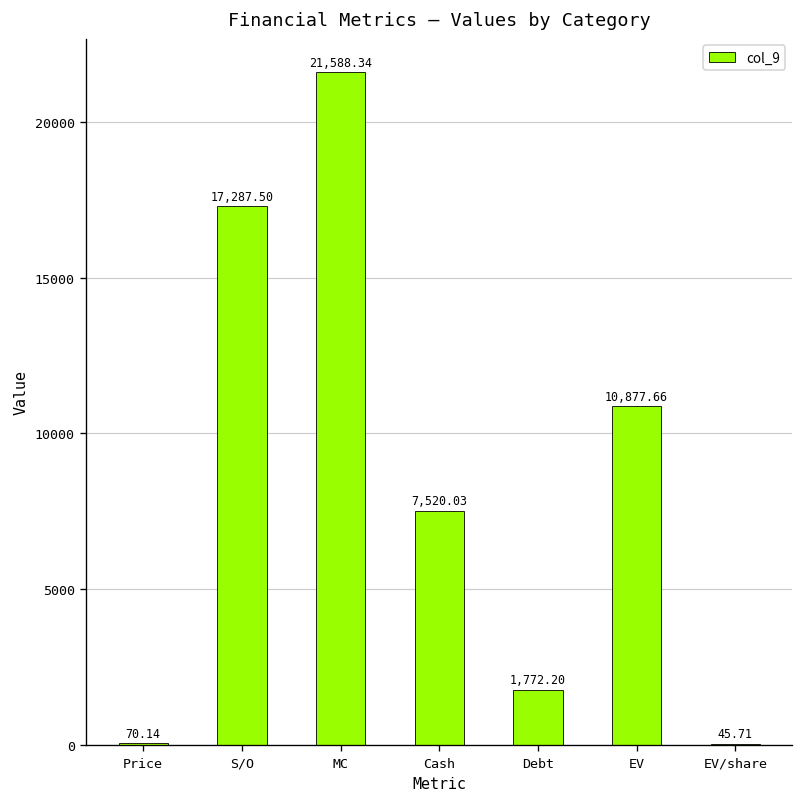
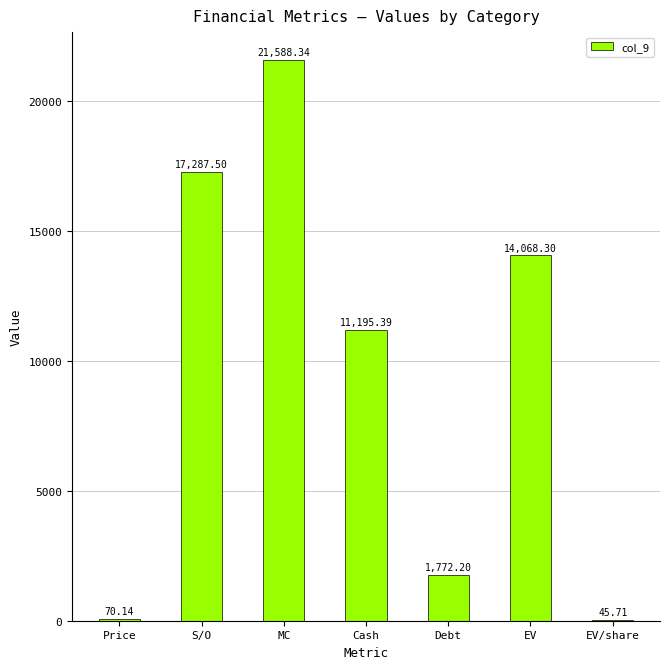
Cash: 7,520.03 -> 11,195.39
EV: 10,877.66 -> 14,068.30
